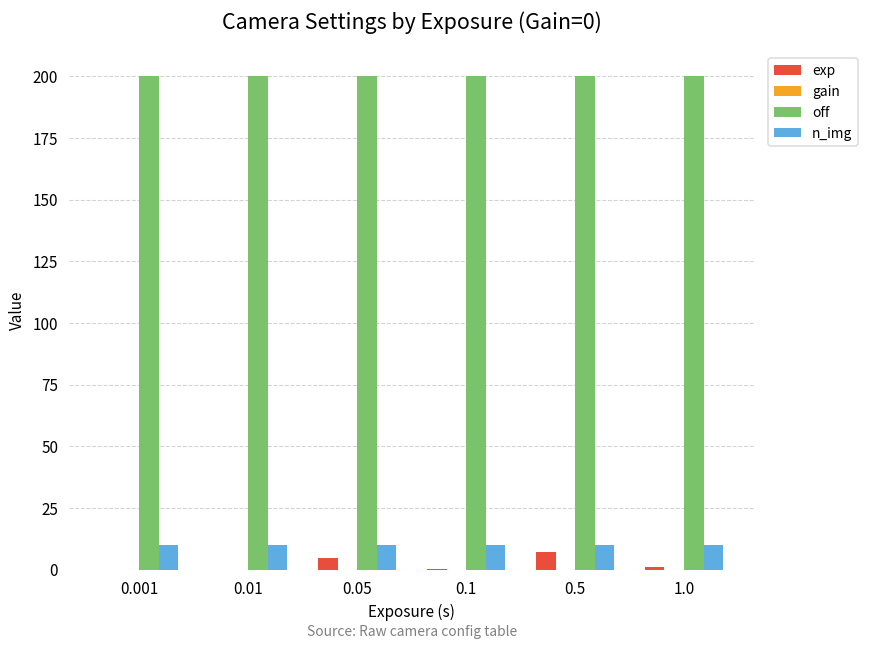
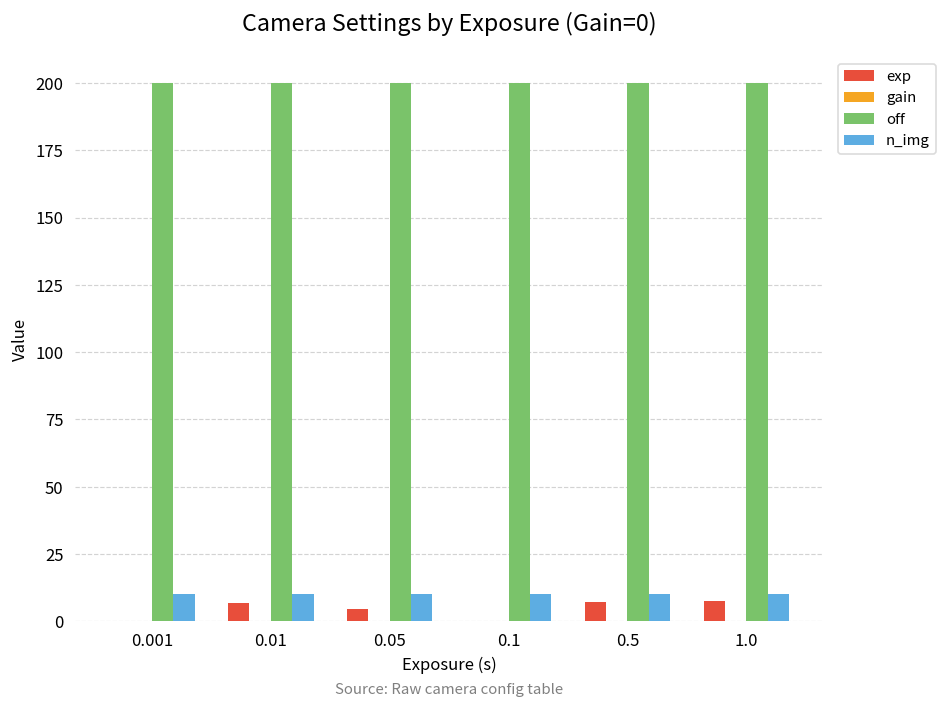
exp, 0.01: 0 -> 7
exp, 1.0: 1 -> 7
